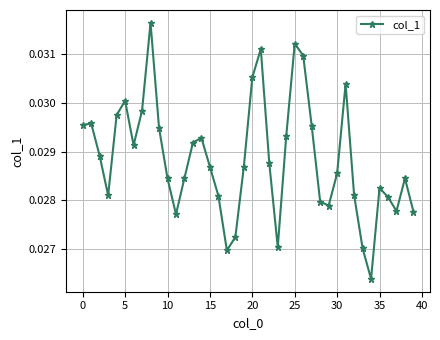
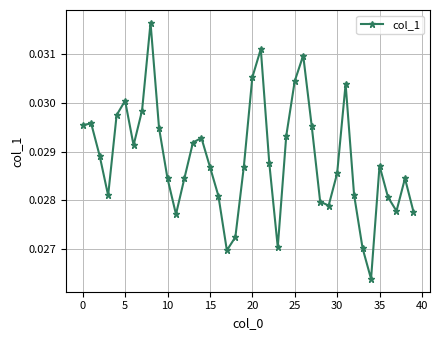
25: 0.0312 -> 0.0304
35: 0.0283 -> 0.0287
